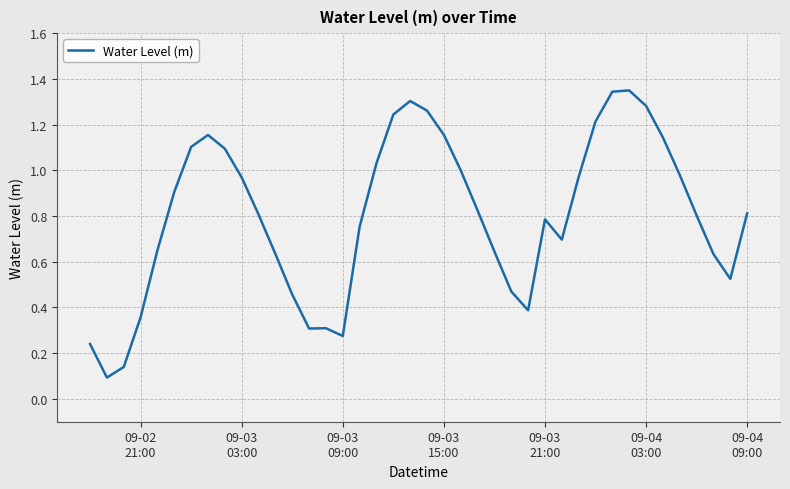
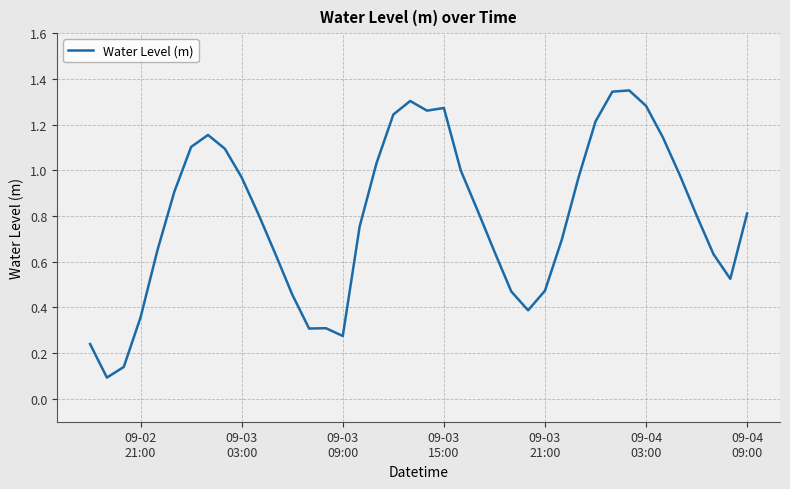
09-03 15:00: 1.16 -> 1.27
09-03 21:00: 0.79 -> 0.47
